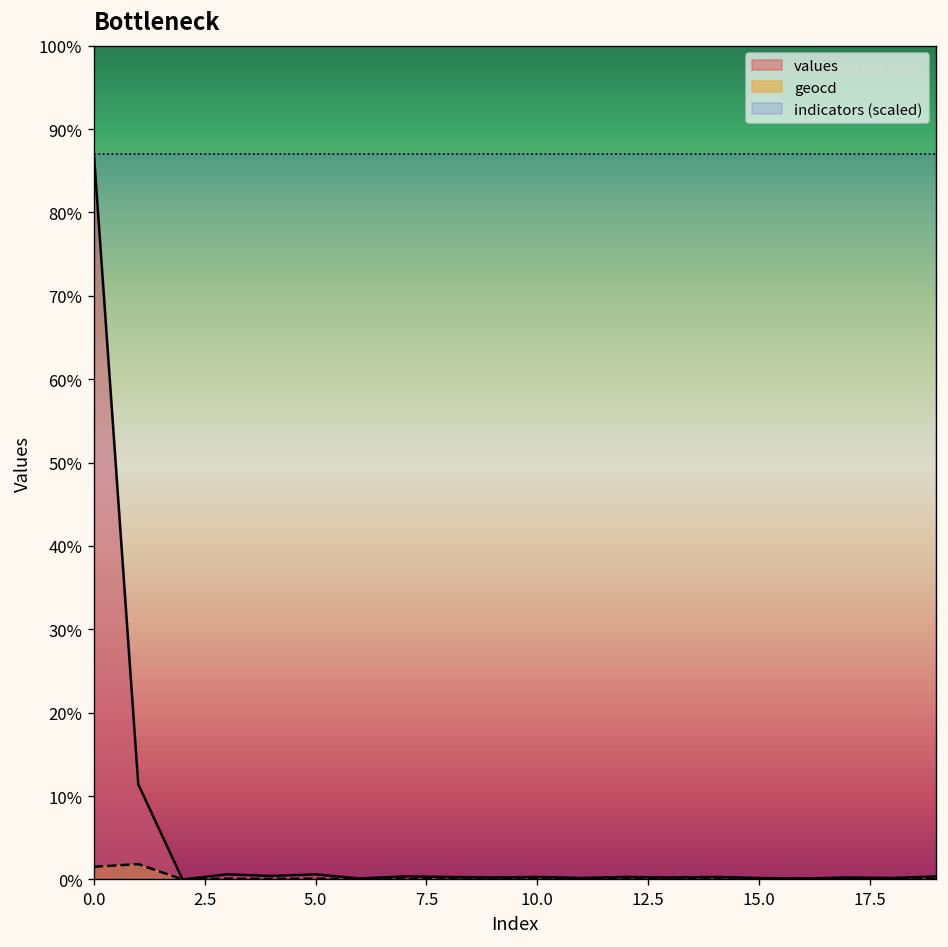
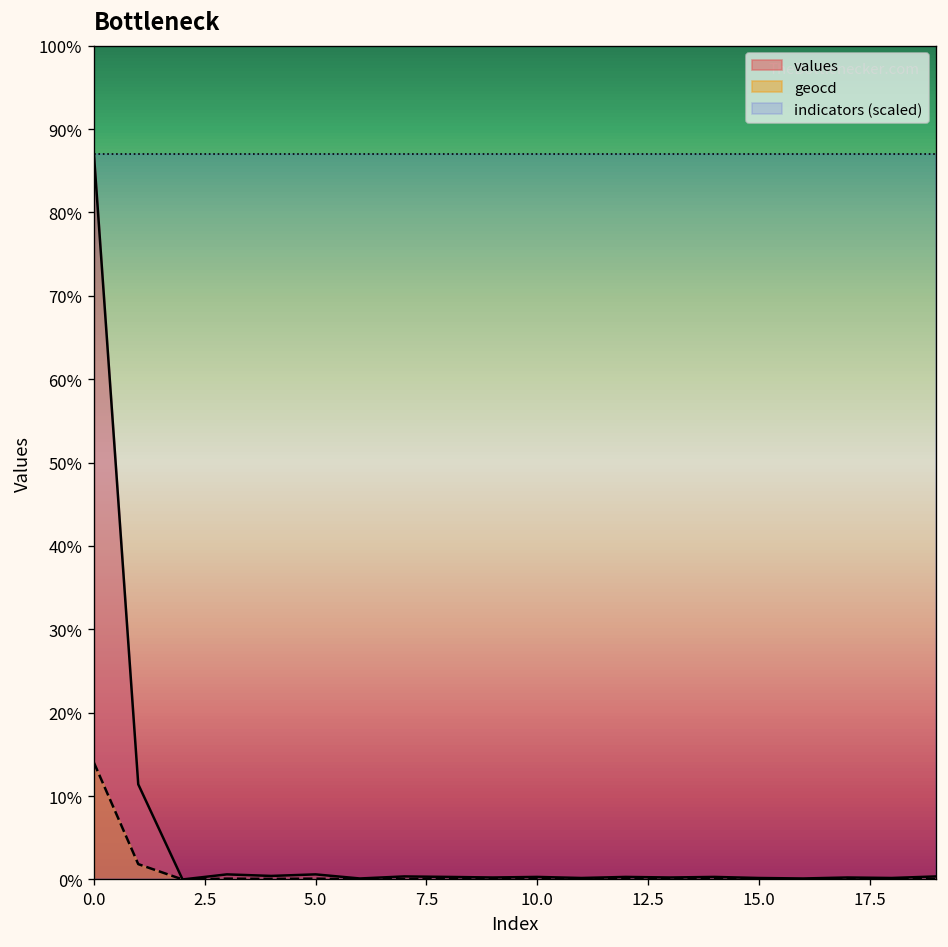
geocd, 0.0: 2% -> 14%
